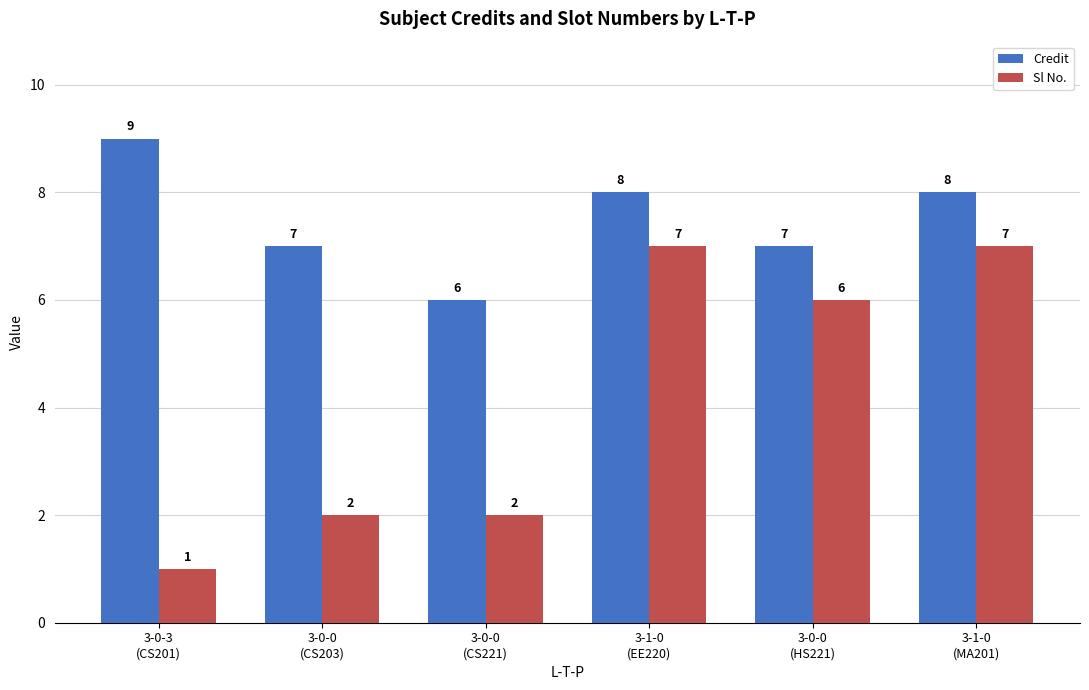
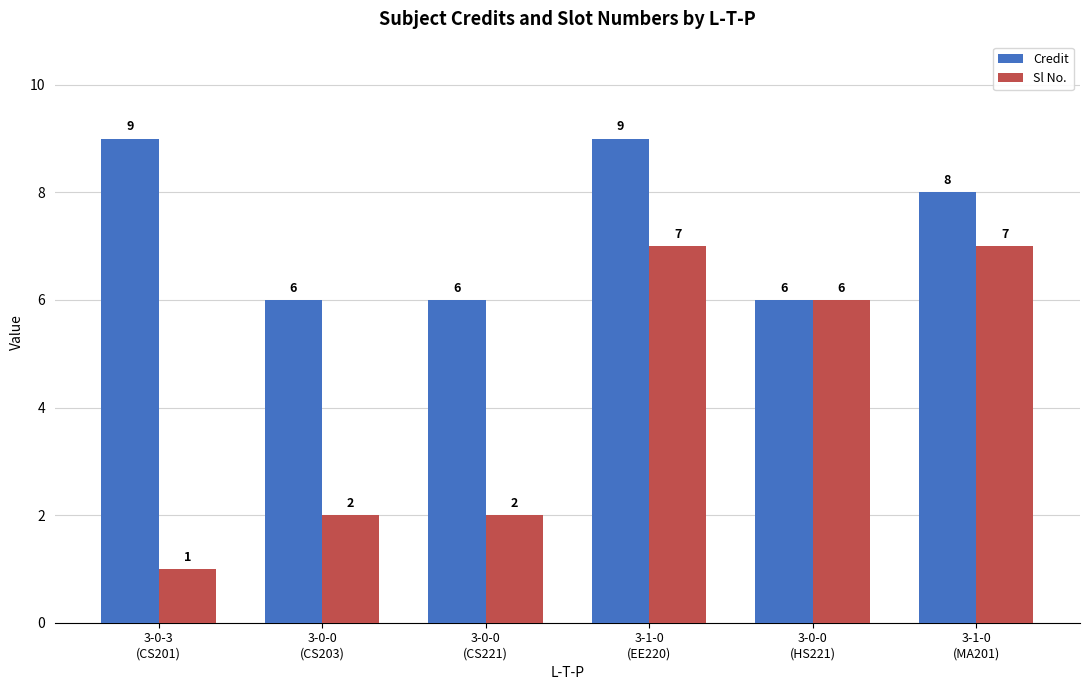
Credit, 3-0-0 (CS203): 7 -> 6
Credit, 3-1-0 (EE220): 8 -> 9
Credit, 3-0-0 (HS221): 7 -> 6
